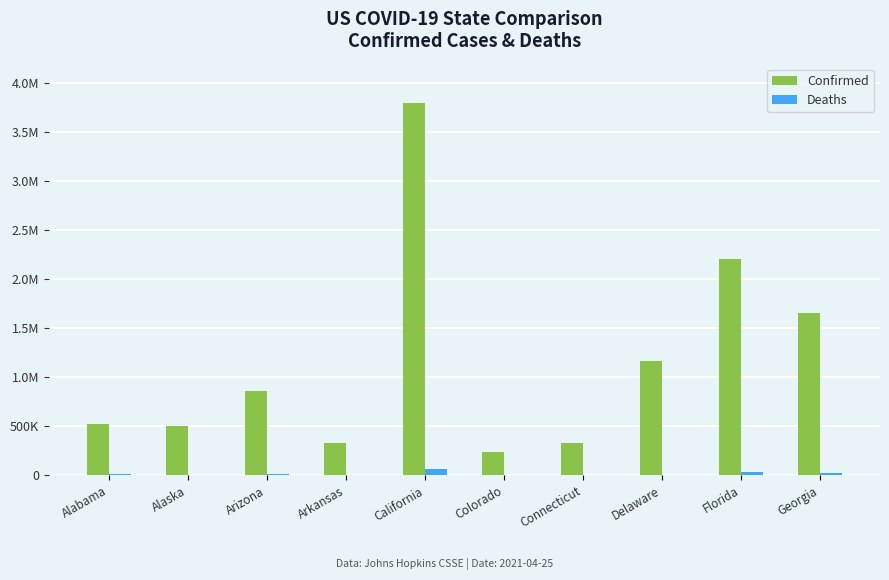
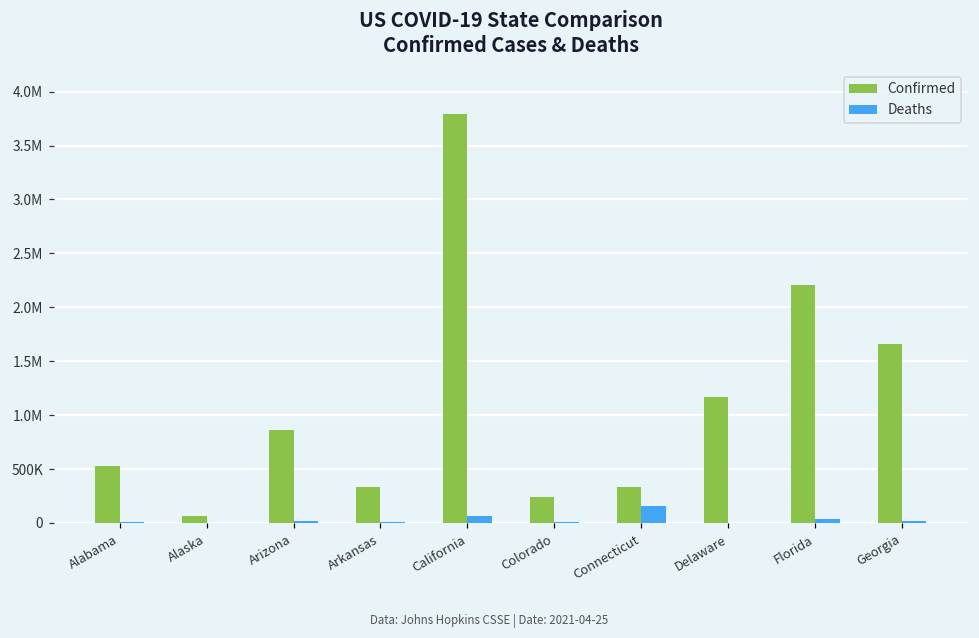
Confirmed, Alaska: 500000 -> 100000
Deaths, Connecticut: 0 -> 200000
